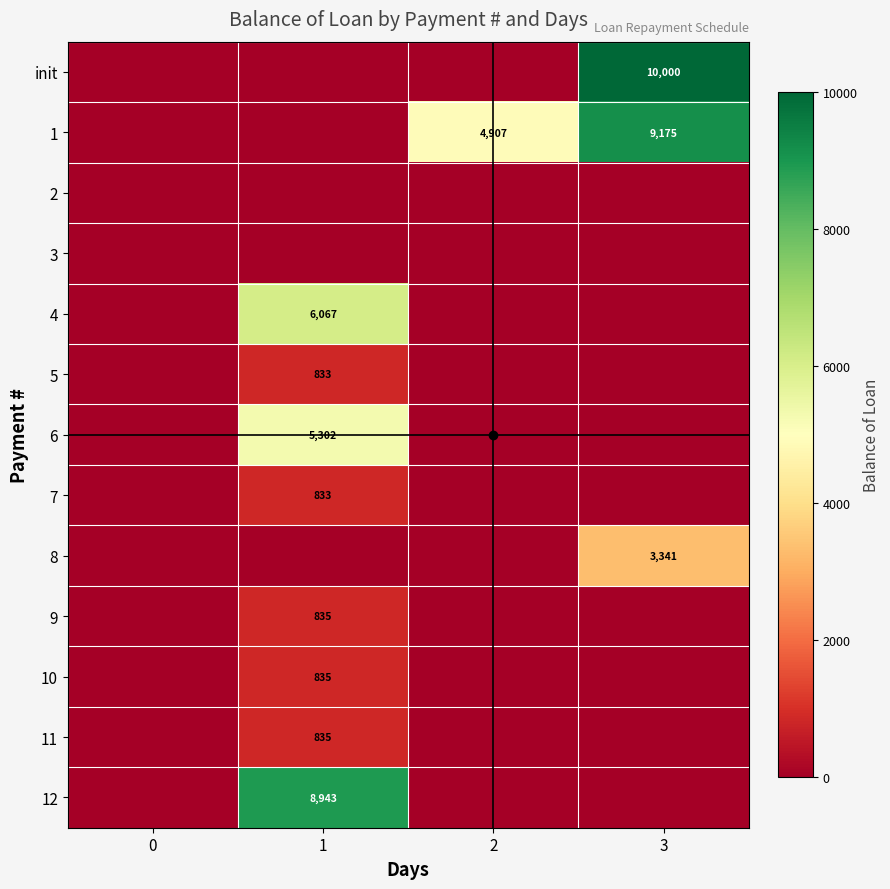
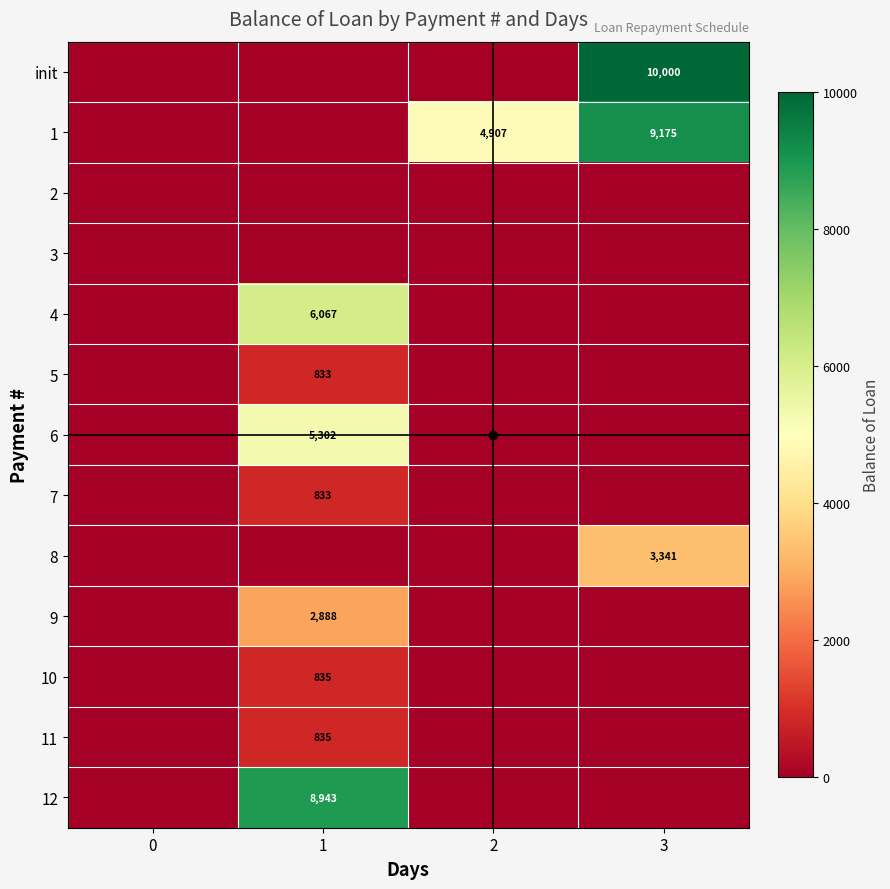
9, 1: 835 -> 2,888
